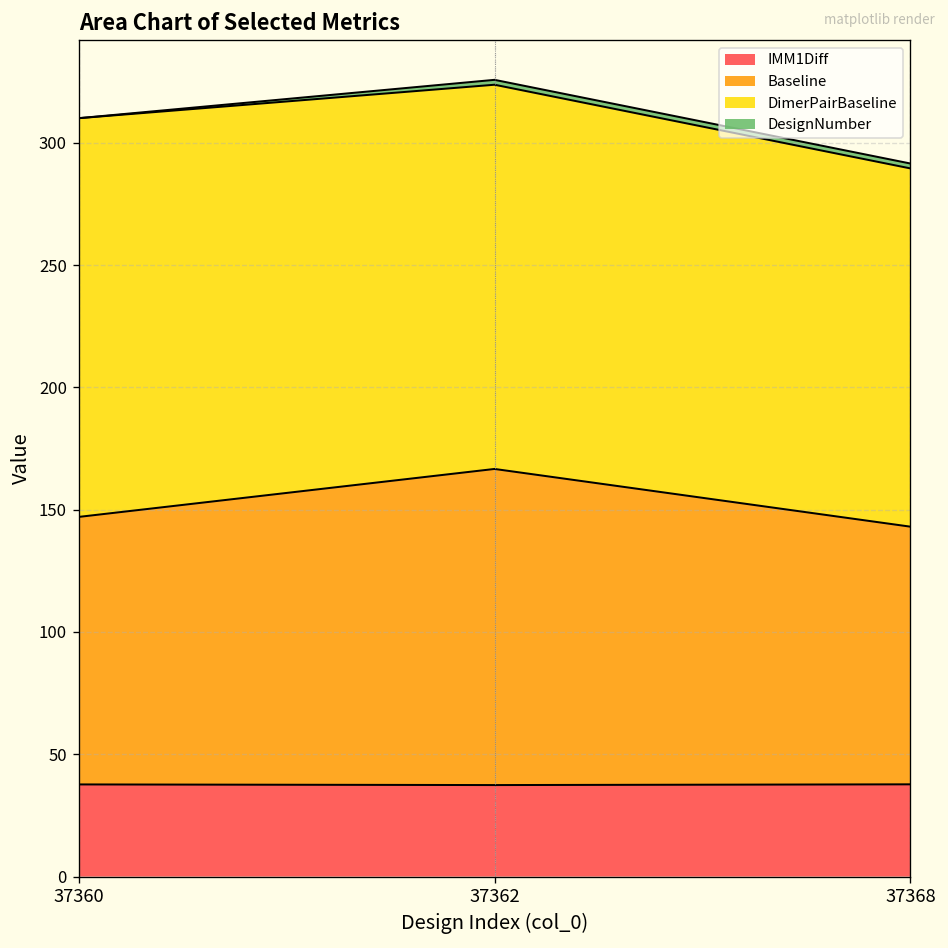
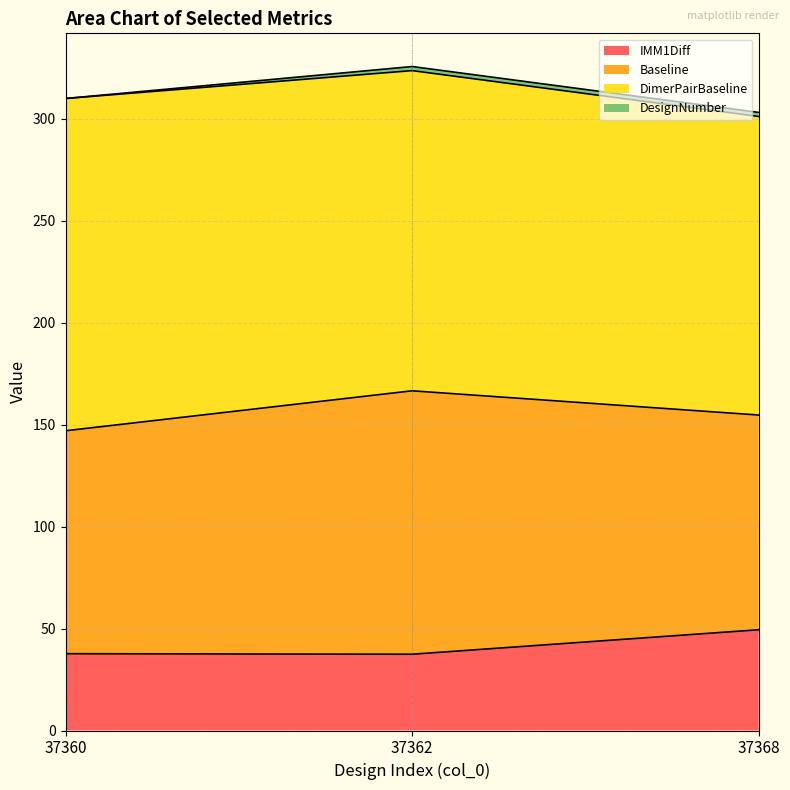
IMM1Diff, 37368: 38 -> 49
